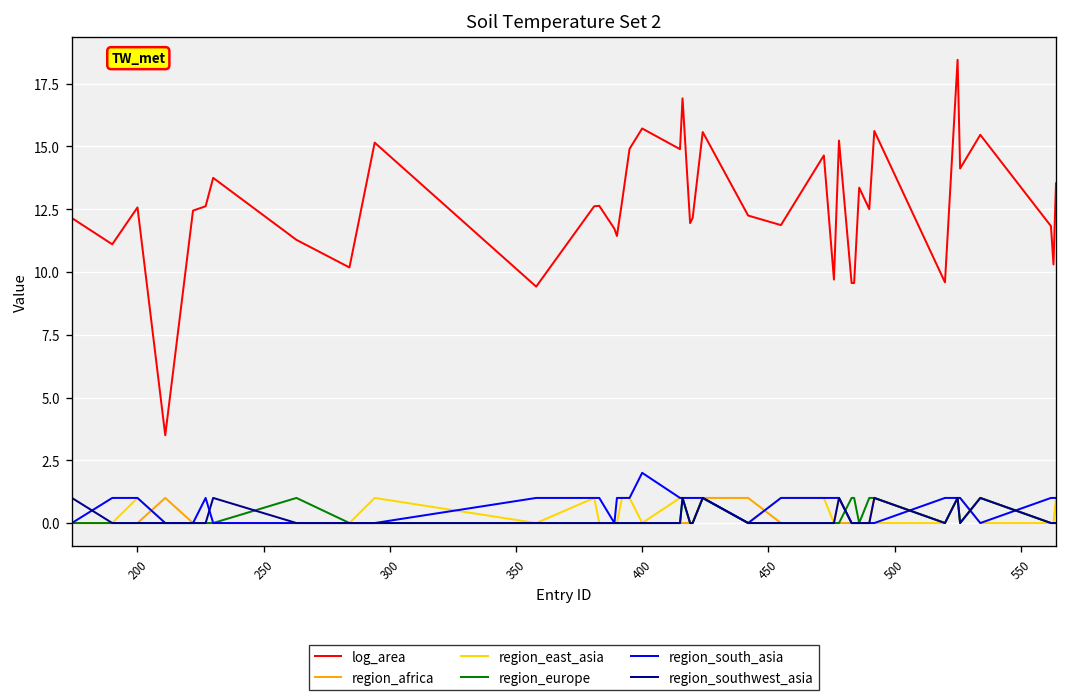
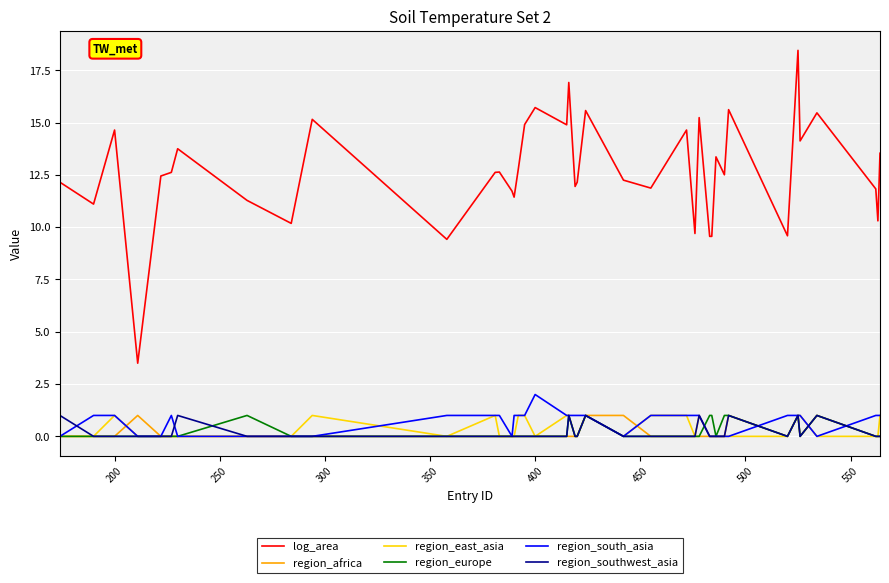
log_area, 200: 12.6 -> 14.6
